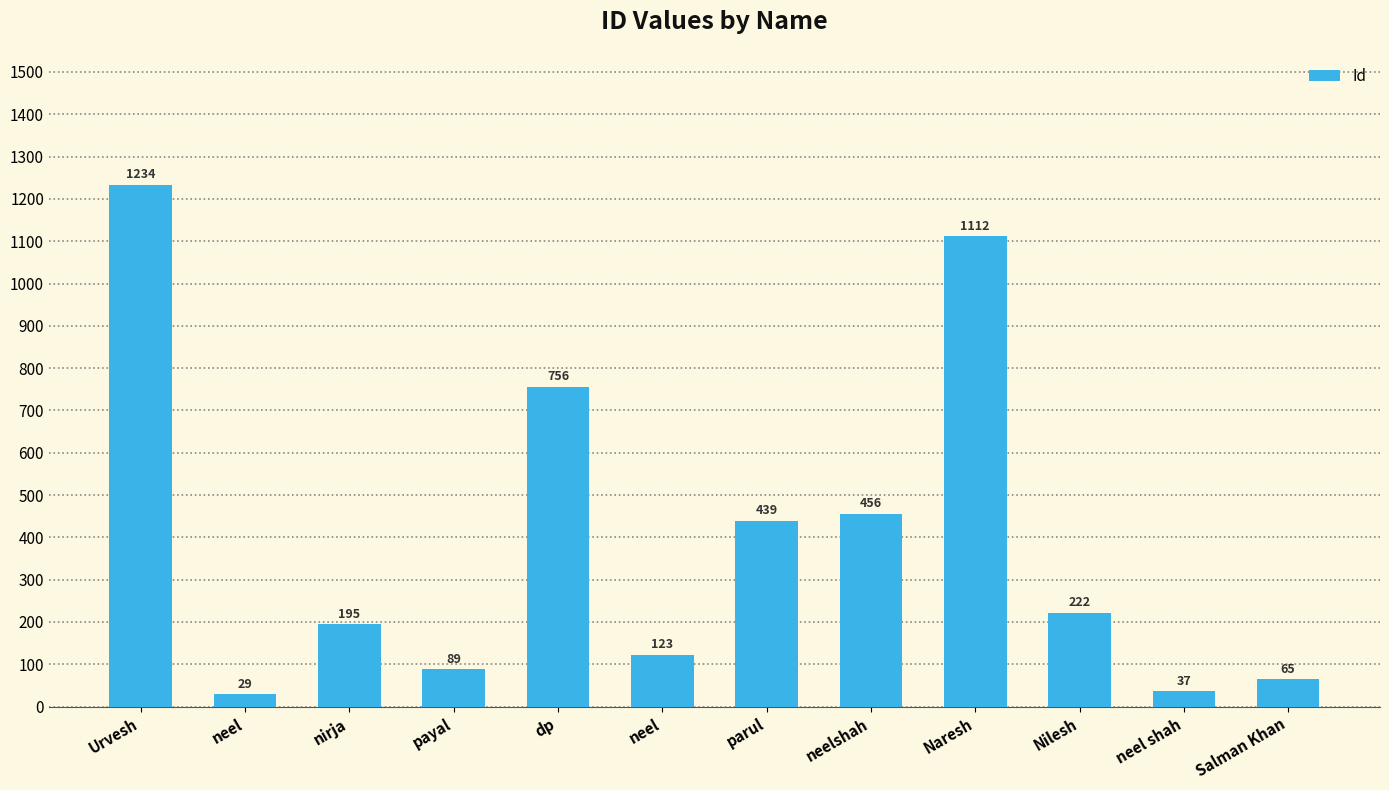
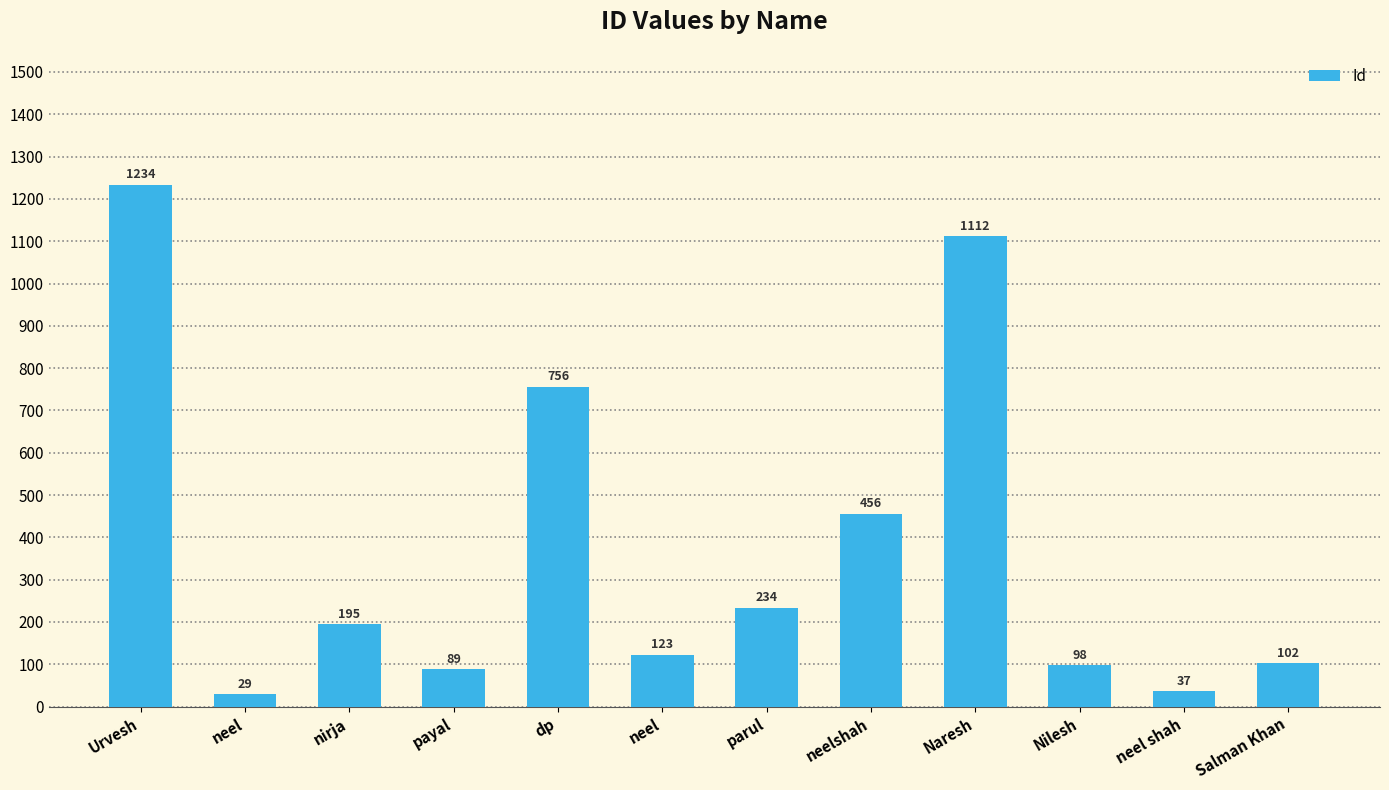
parul: 439 -> 234
Nilesh: 222 -> 98
Salman Khan: 65 -> 102
